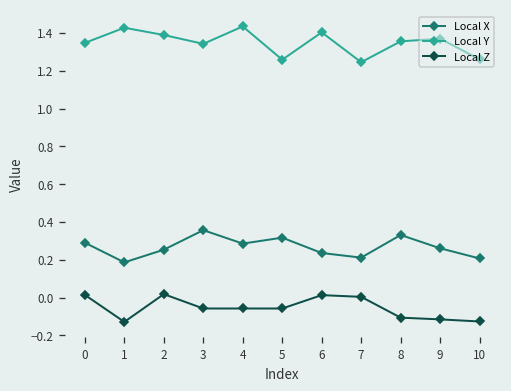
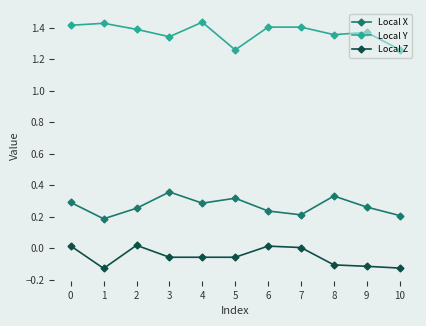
Local Y, 0: 1.35 -> 1.42
Local Y, 7: 1.25 -> 1.40
